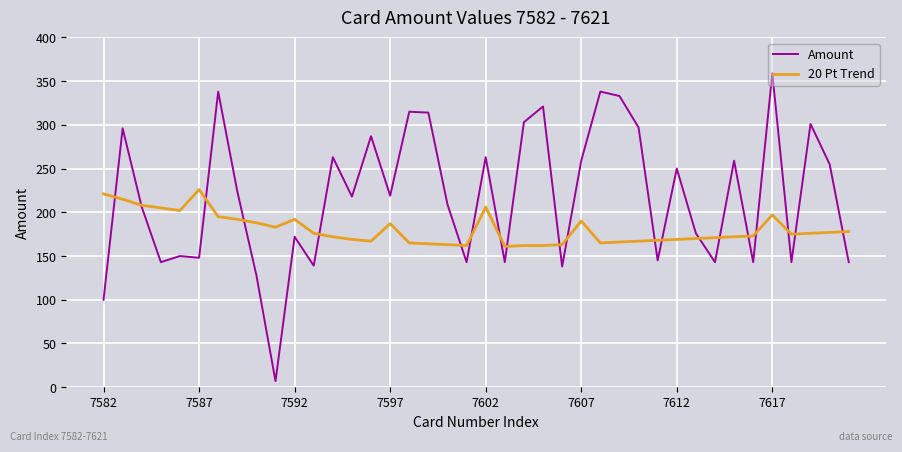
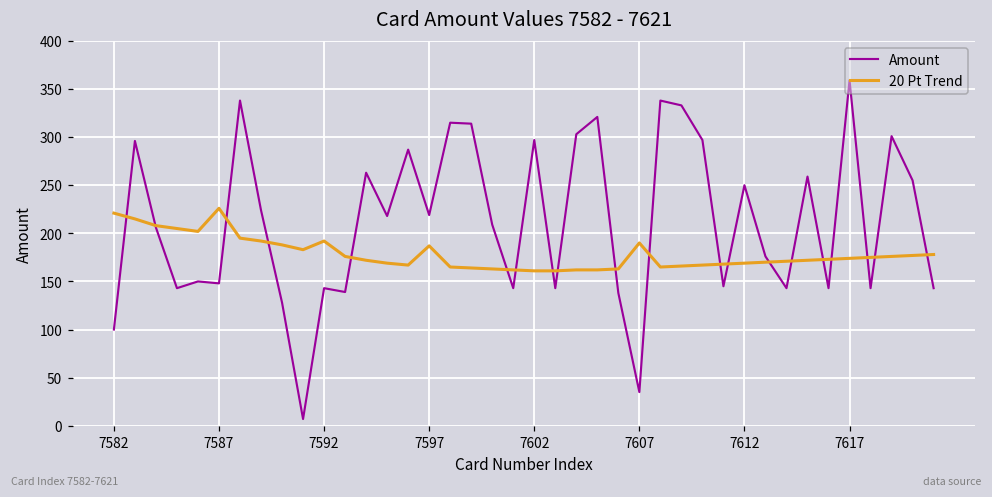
Amount, 7592: 170 -> 140
Amount, 7602: 260 -> 300
20 Pt Trend, 7602: 210 -> 160
Amount, 7607: 260 -> 40
20 Pt Trend, 7617: 200 -> 170
